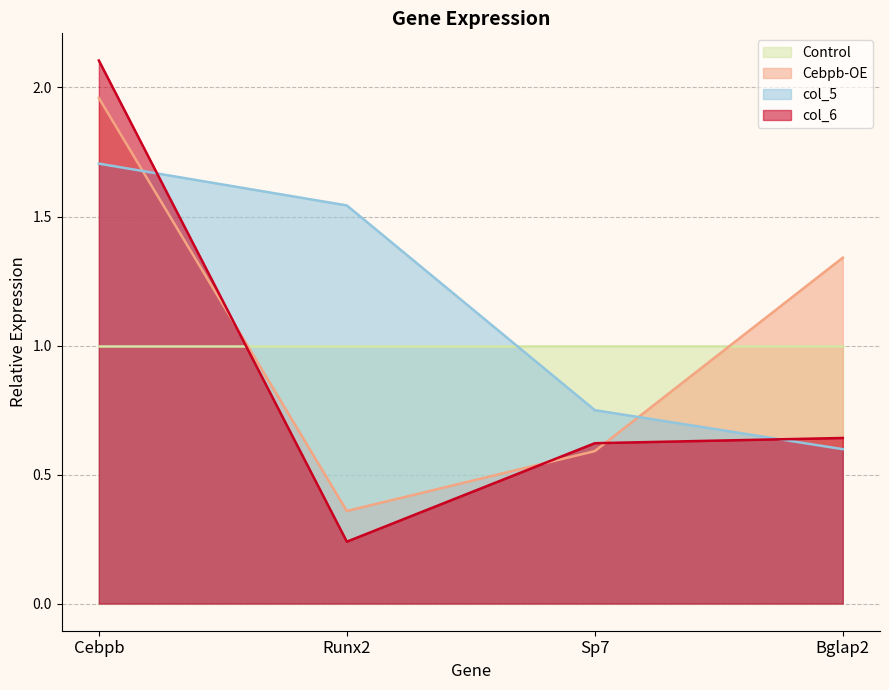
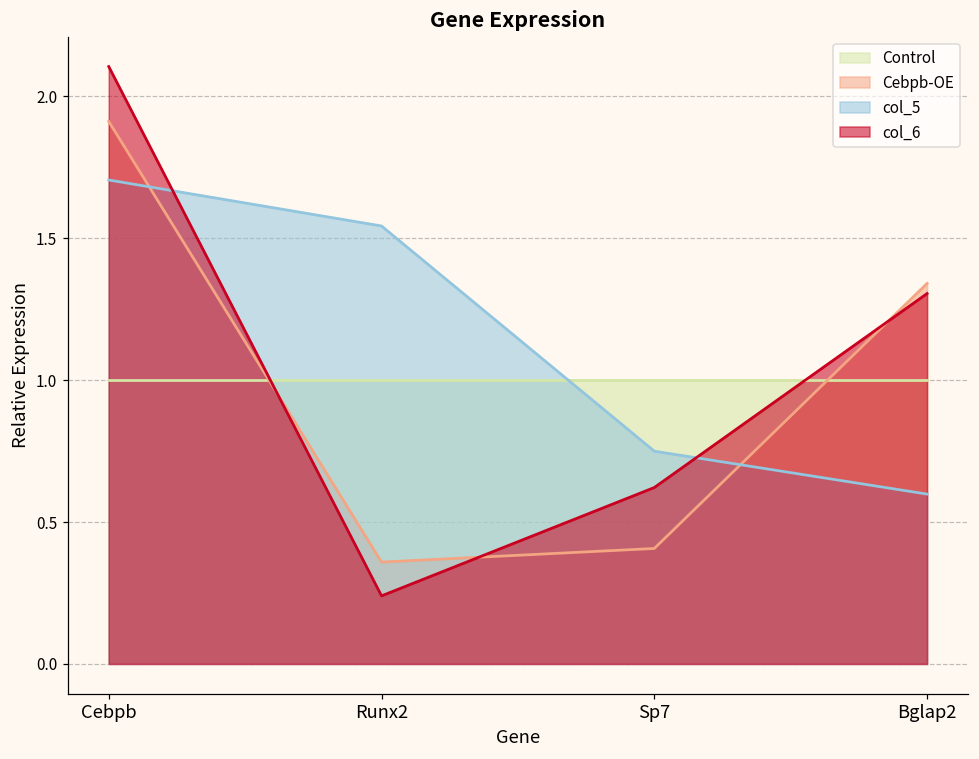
Cebpb-OE, Cebpb: 1.96 -> 1.91
Cebpb-OE, Sp7: 0.59 -> 0.41
col_6, Bglap2: 0.64 -> 1.30
